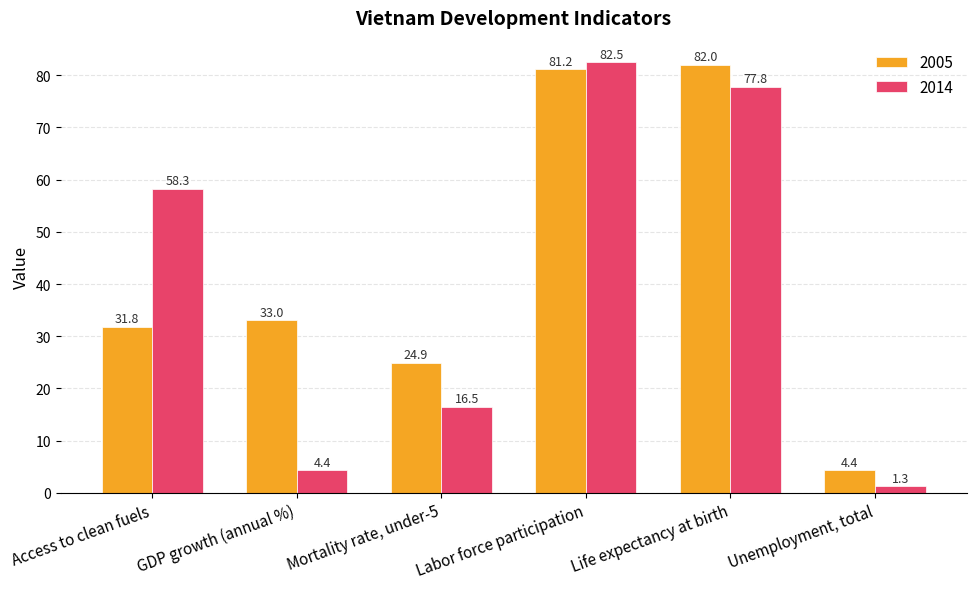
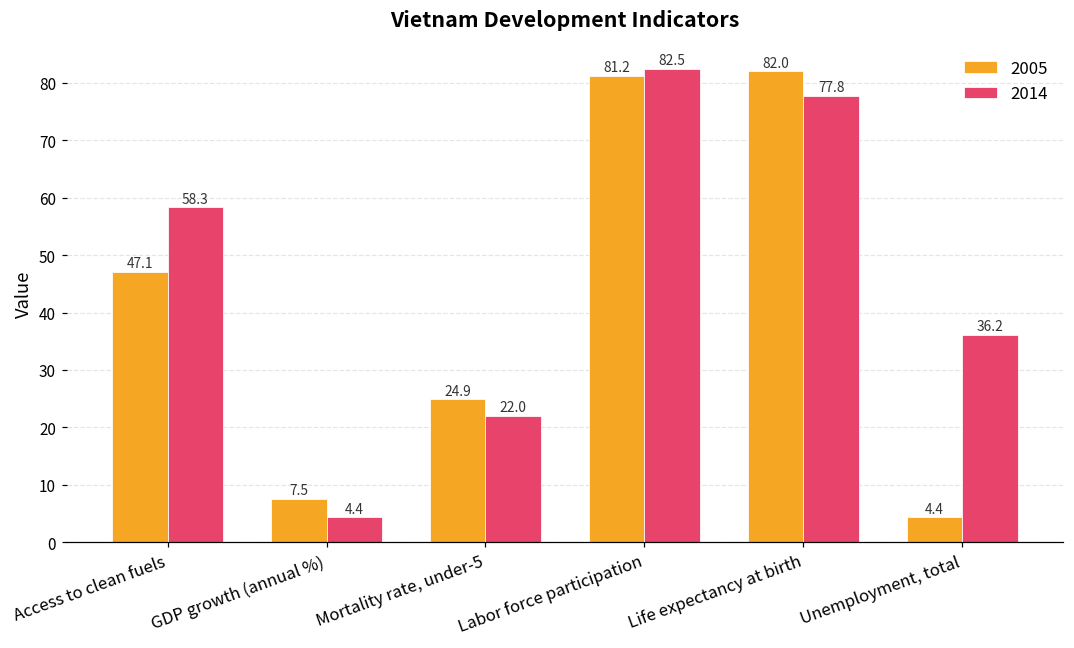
2005, Access to clean fuels: 31.8 -> 47.1
2005, GDP growth (annual %): 33.0 -> 7.5
2014, Mortality rate, under-5: 16.5 -> 22.0
2014, Unemployment, total: 1.3 -> 36.2
